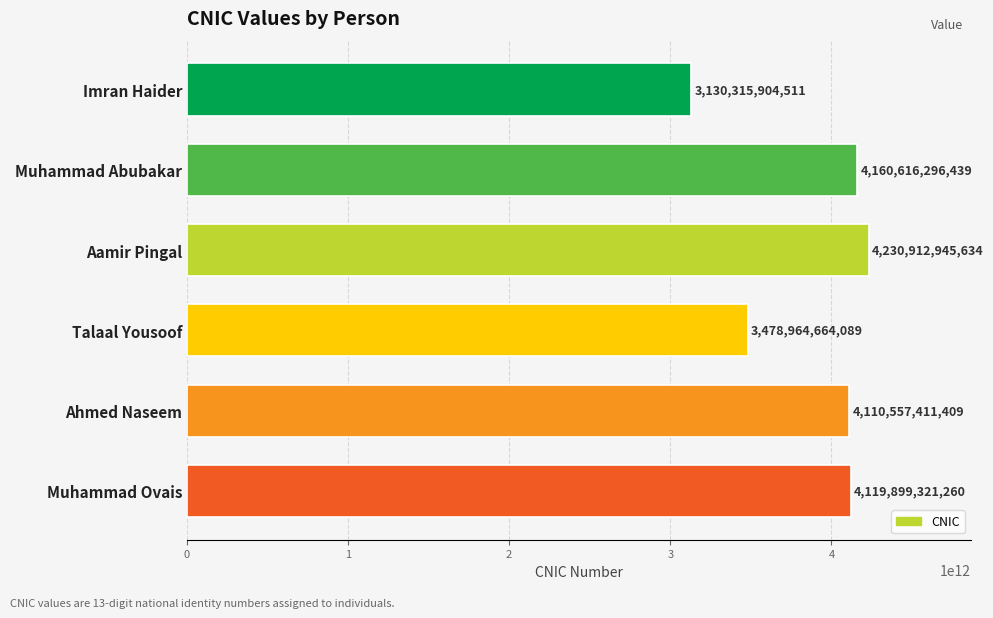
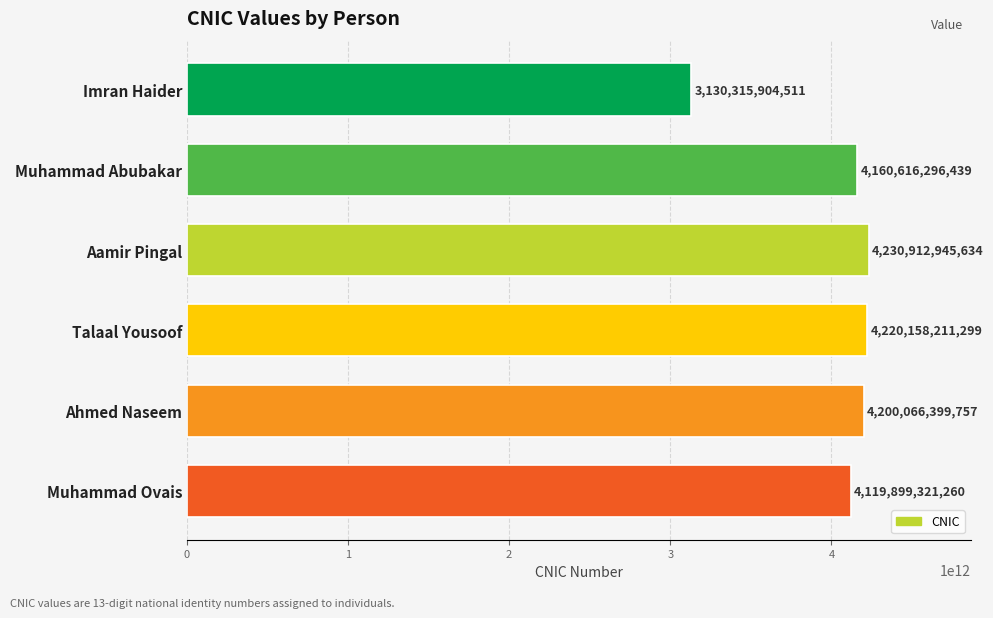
Talaal Yousoof: 3,478,964,664,089 -> 4,220,158,211,299
Ahmed Naseem: 4,110,557,411,409 -> 4,200,066,399,757
